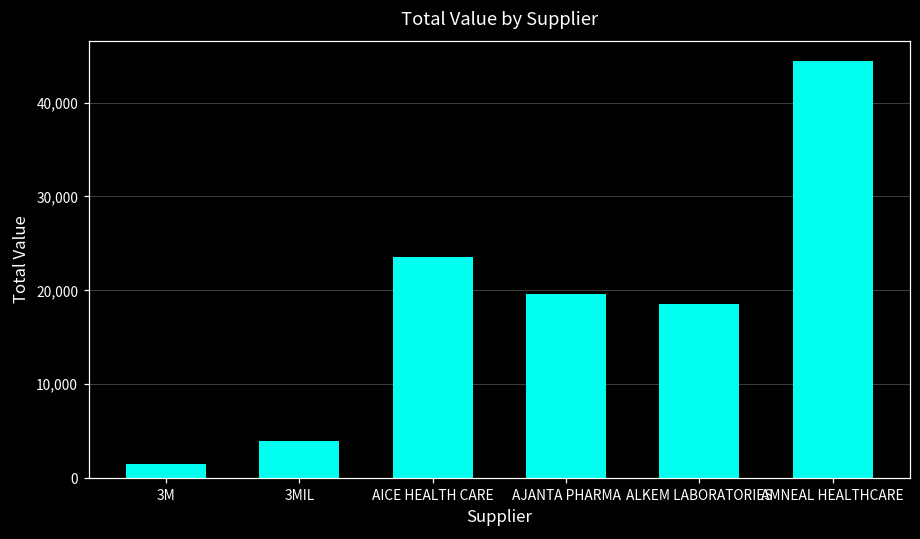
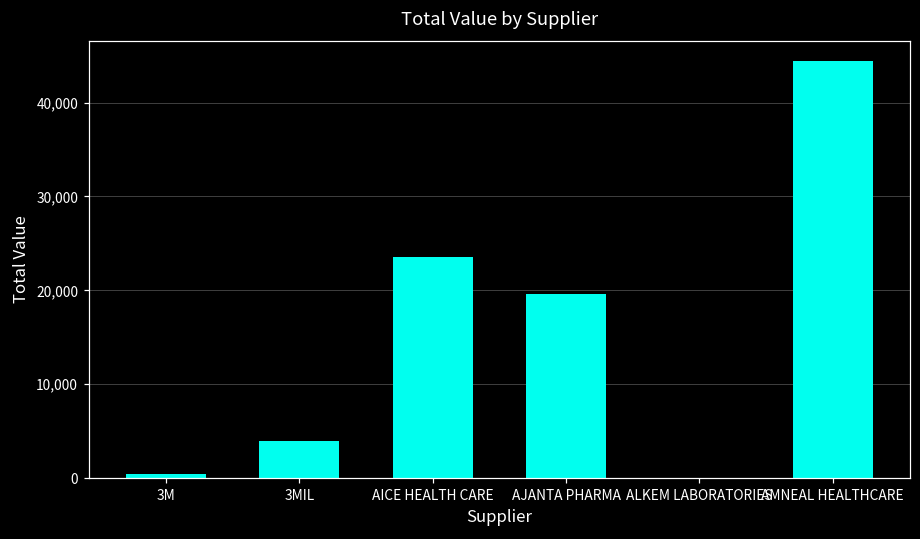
3M: 2,000 -> 0
ALKEM LABORATORIES: 19,000 -> 0
